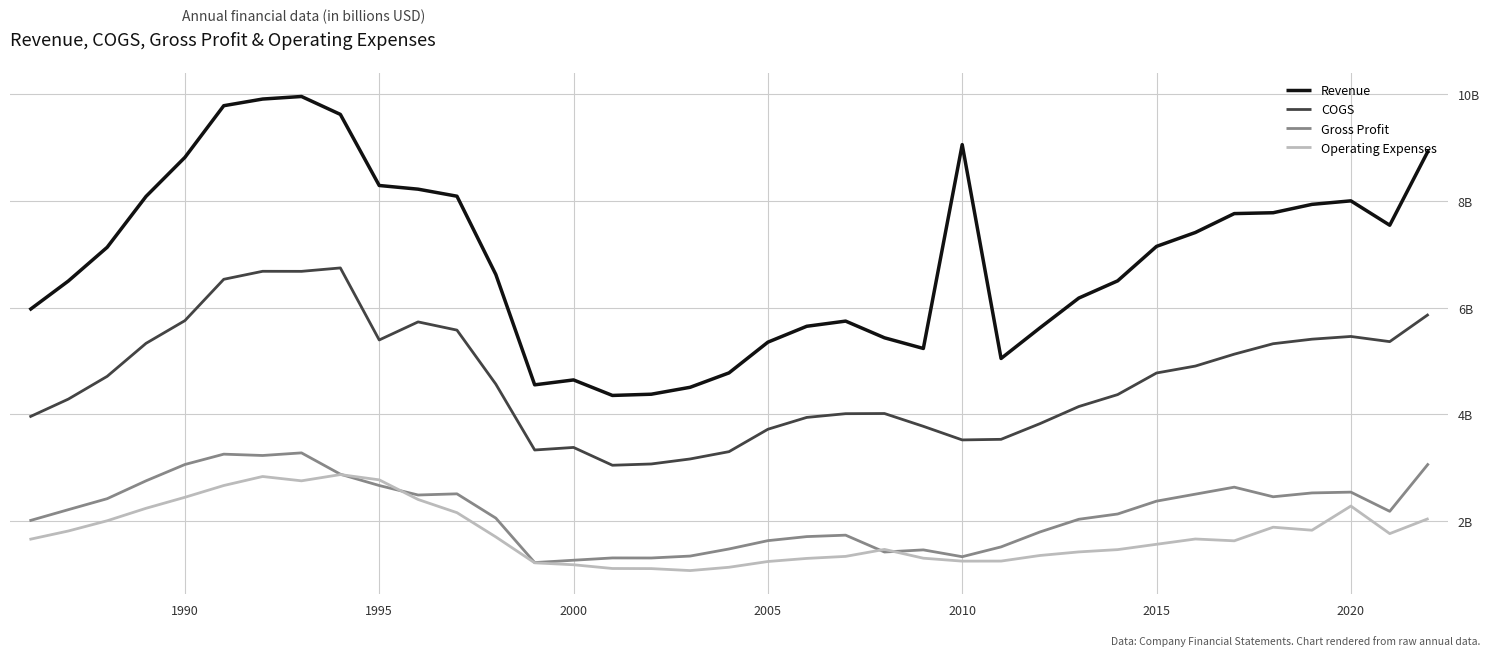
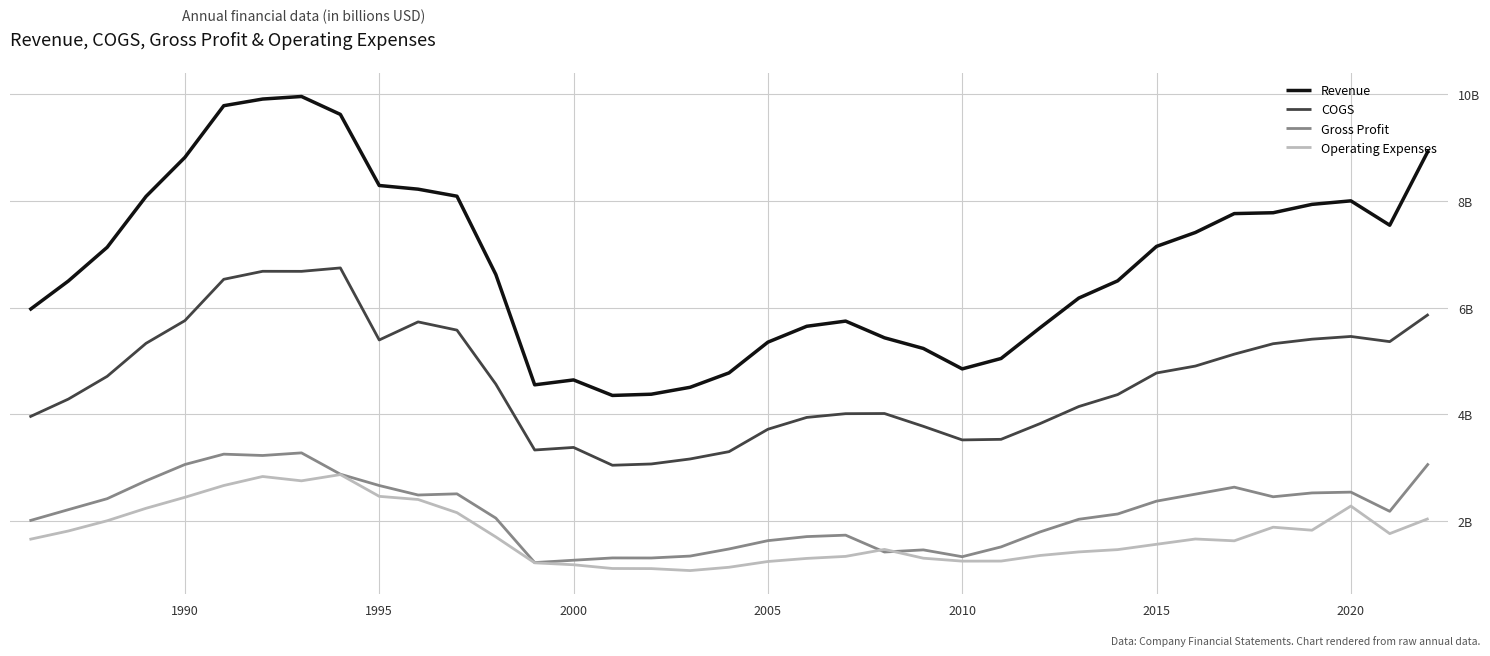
Operating Expenses, 1995: 2800000000 -> 2500000000
Revenue, 2010: 9100000000 -> 4900000000
